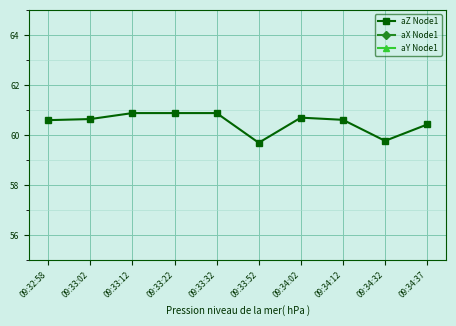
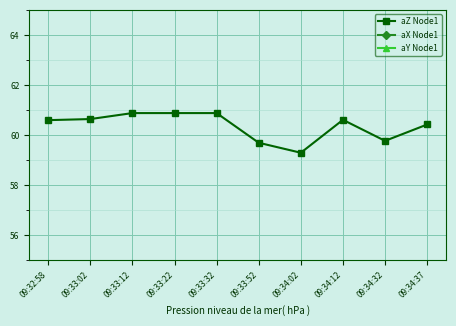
aZ Node1, 09:34:02: 60.7 -> 59.3
